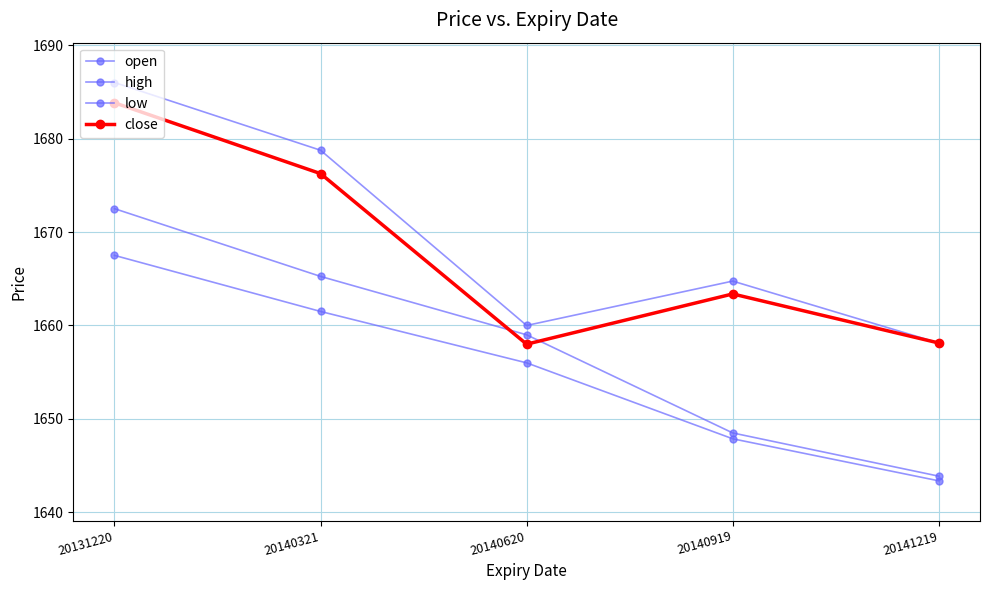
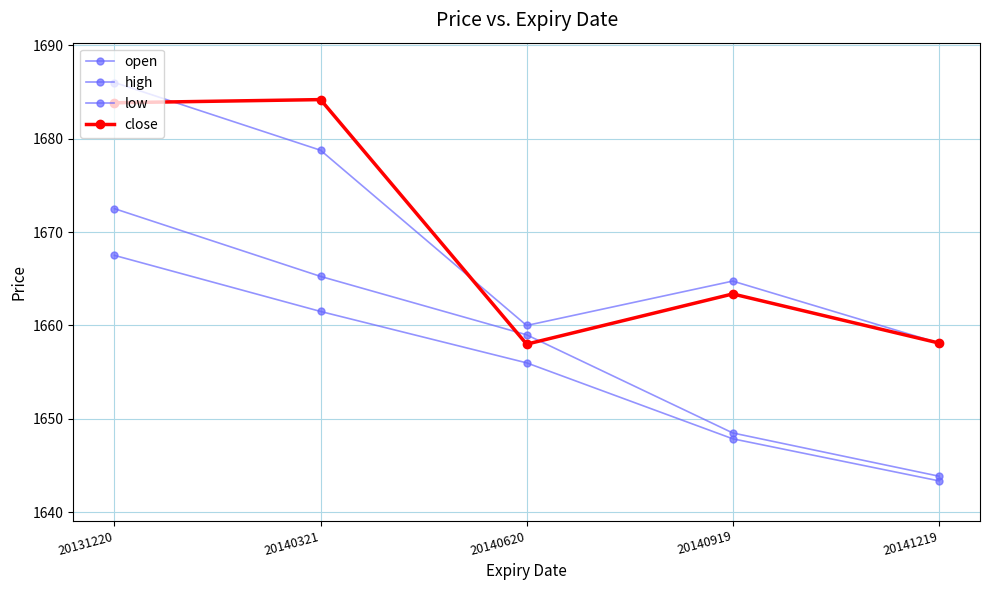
close, 20140321: 1676 -> 1684
